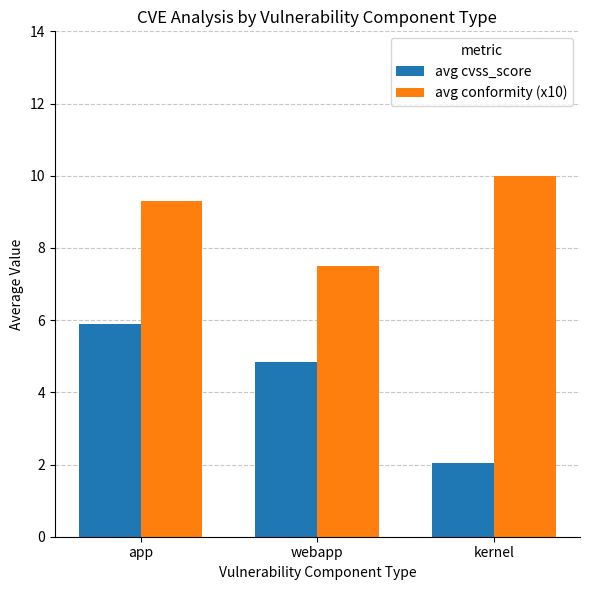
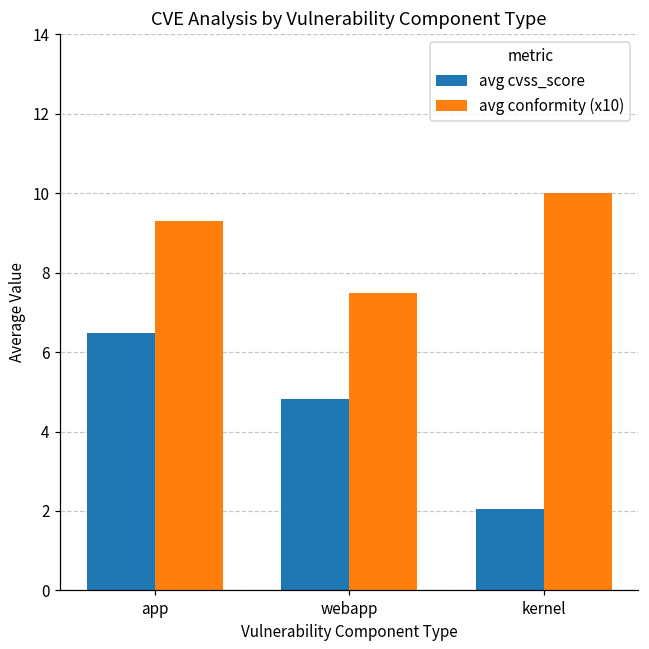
avg cvss_score, app: 5.9 -> 6.5
